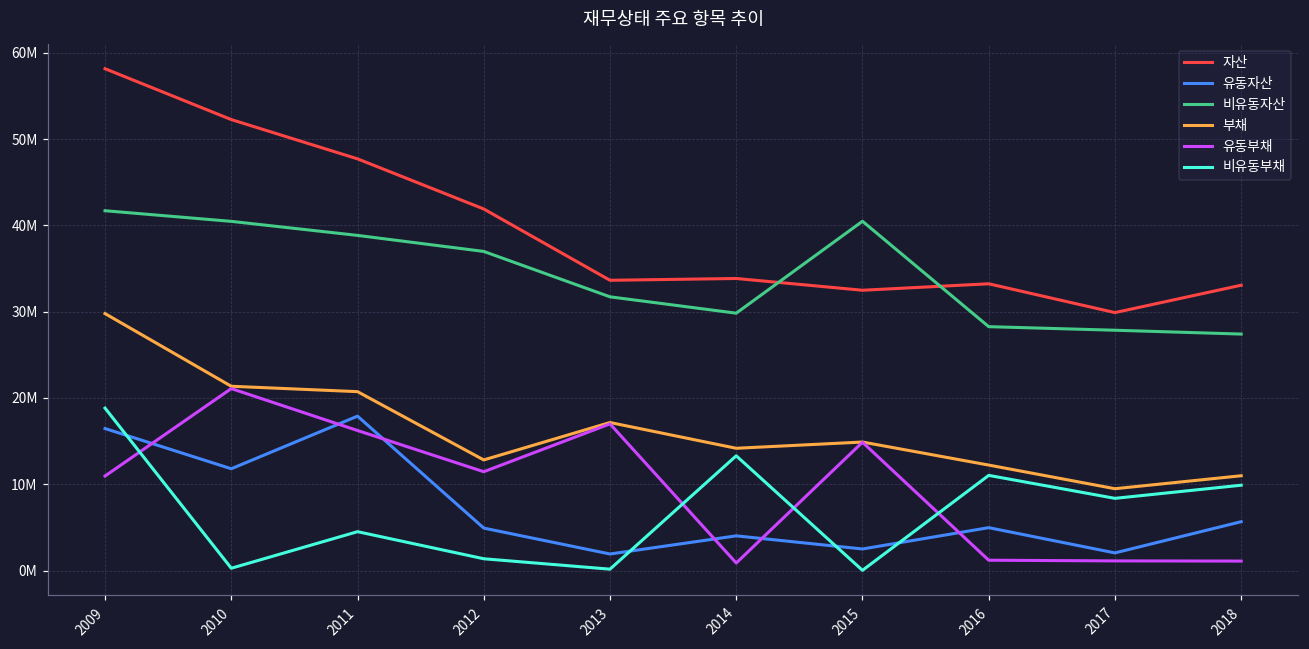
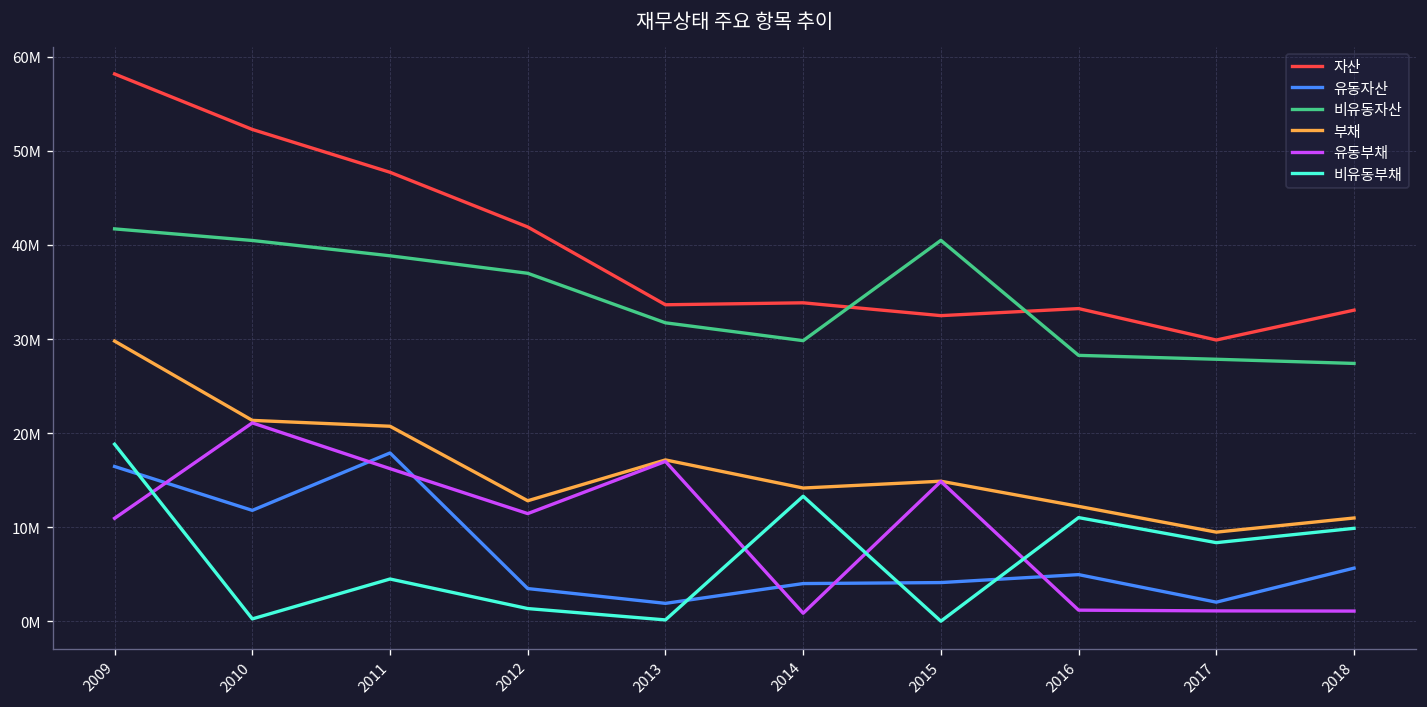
유동자산, 2012: 5000000 -> 3000000
유동자산, 2015: 2000000 -> 4000000
